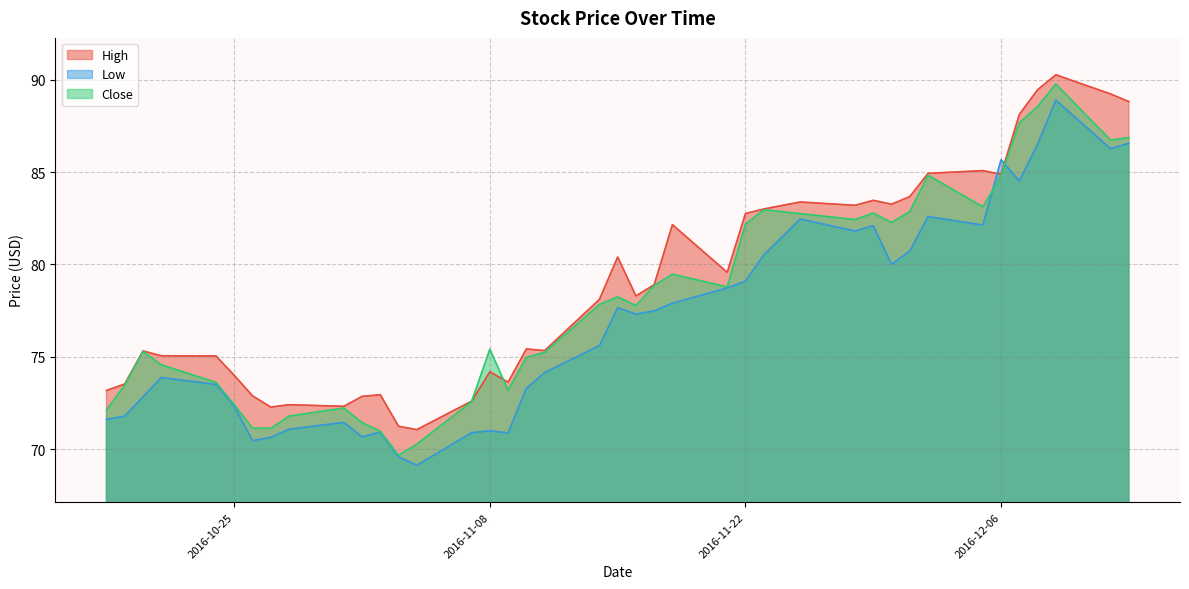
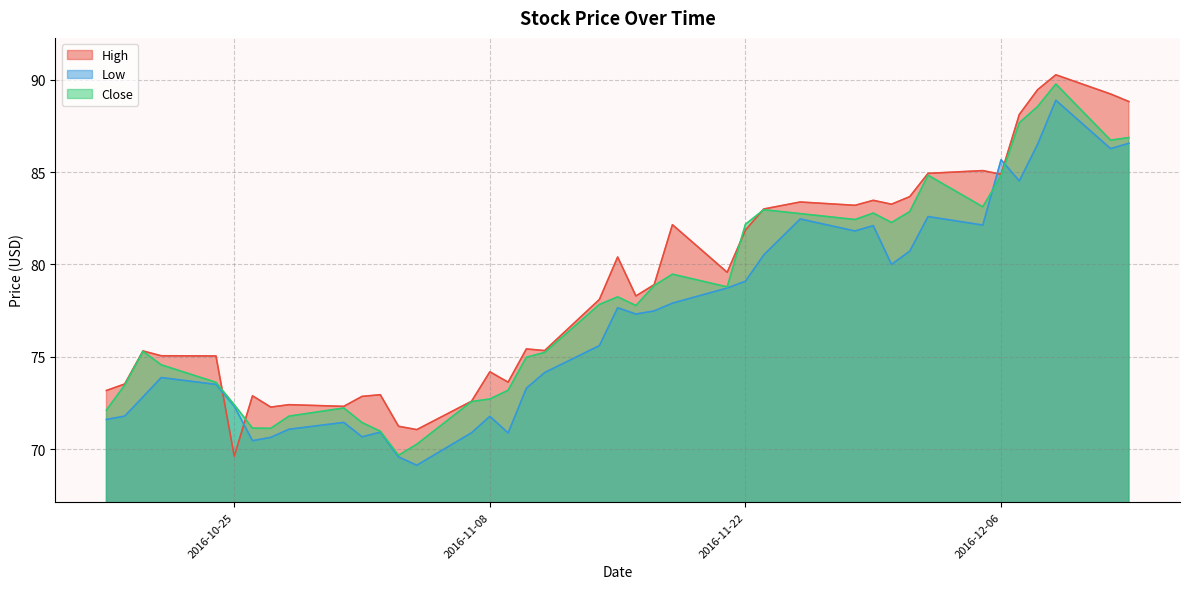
High, 2016-10-25: 74.0 -> 69.6
Low, 2016-11-08: 71.0 -> 71.8
Close, 2016-11-08: 75.4 -> 72.7
High, 2016-11-22: 82.8 -> 81.9
